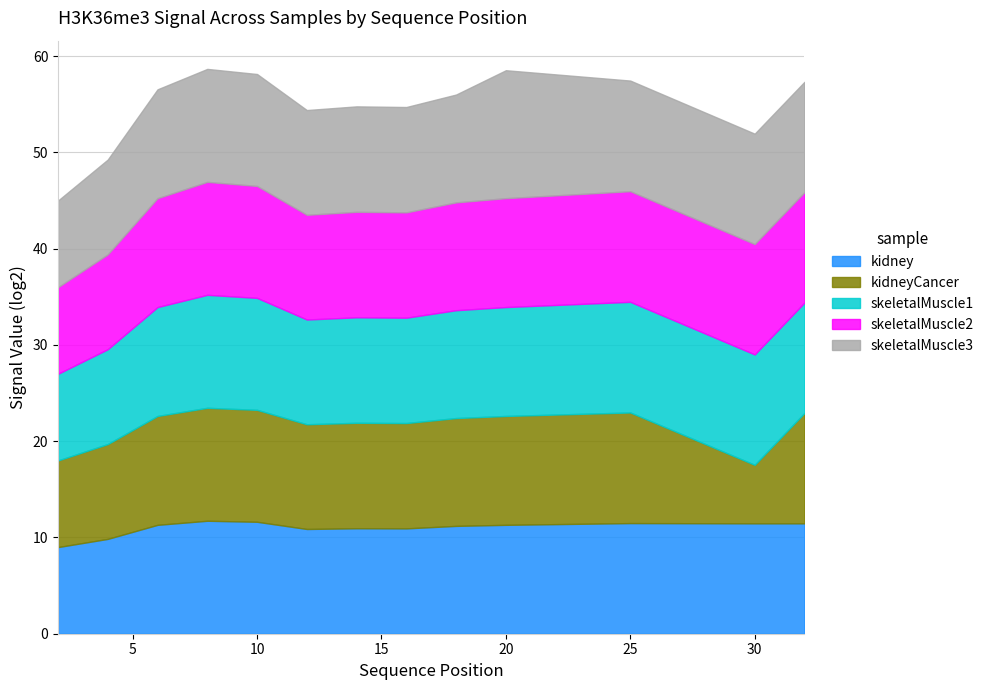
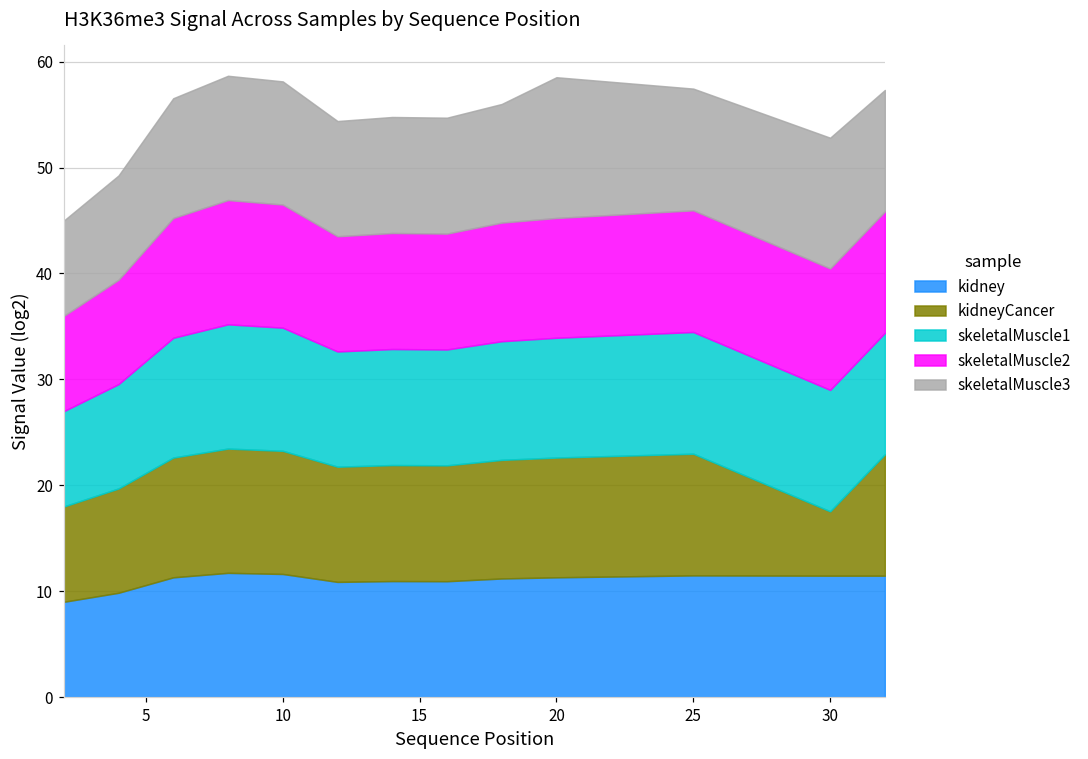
skeletalMuscle3, 30: 11 -> 12
